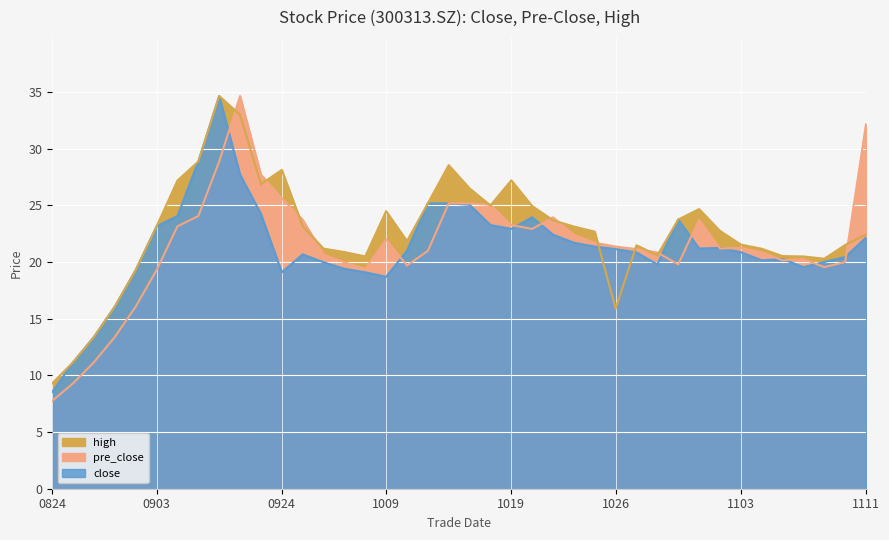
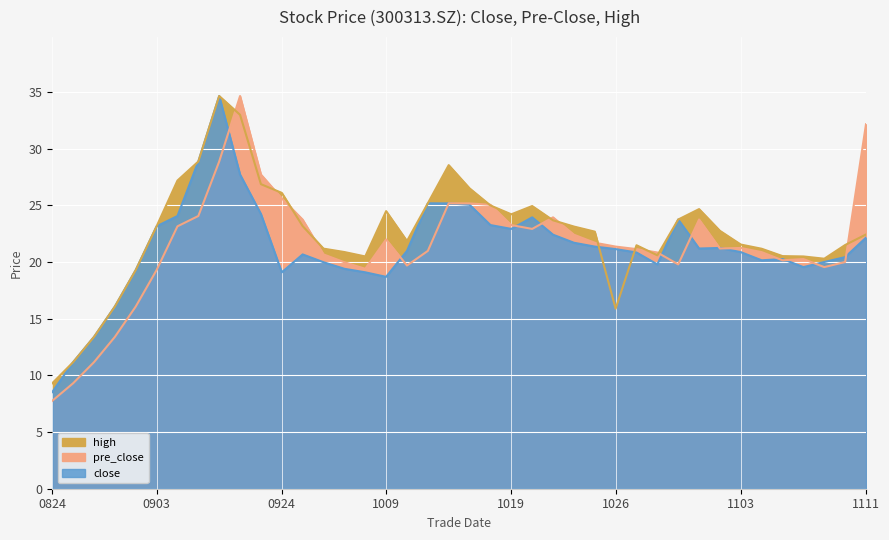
high, 0924: 28.1 -> 26.1
high, 1019: 27.2 -> 24.2
